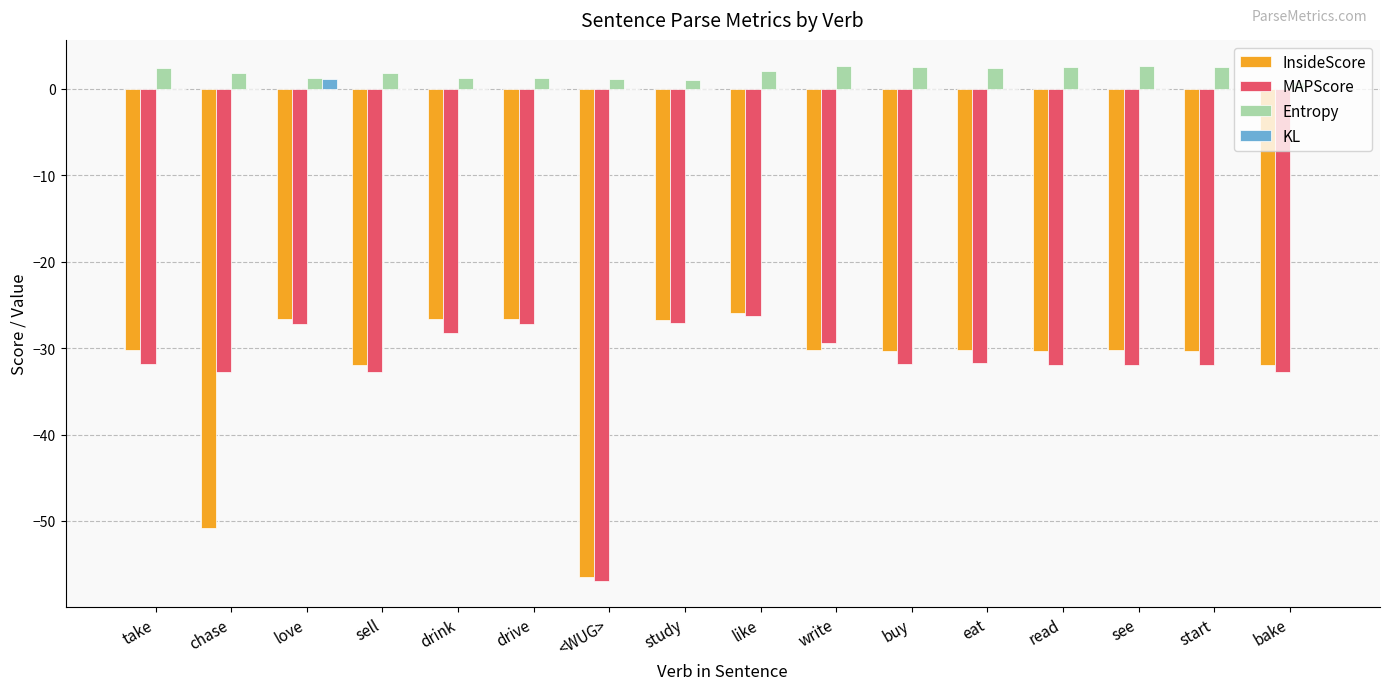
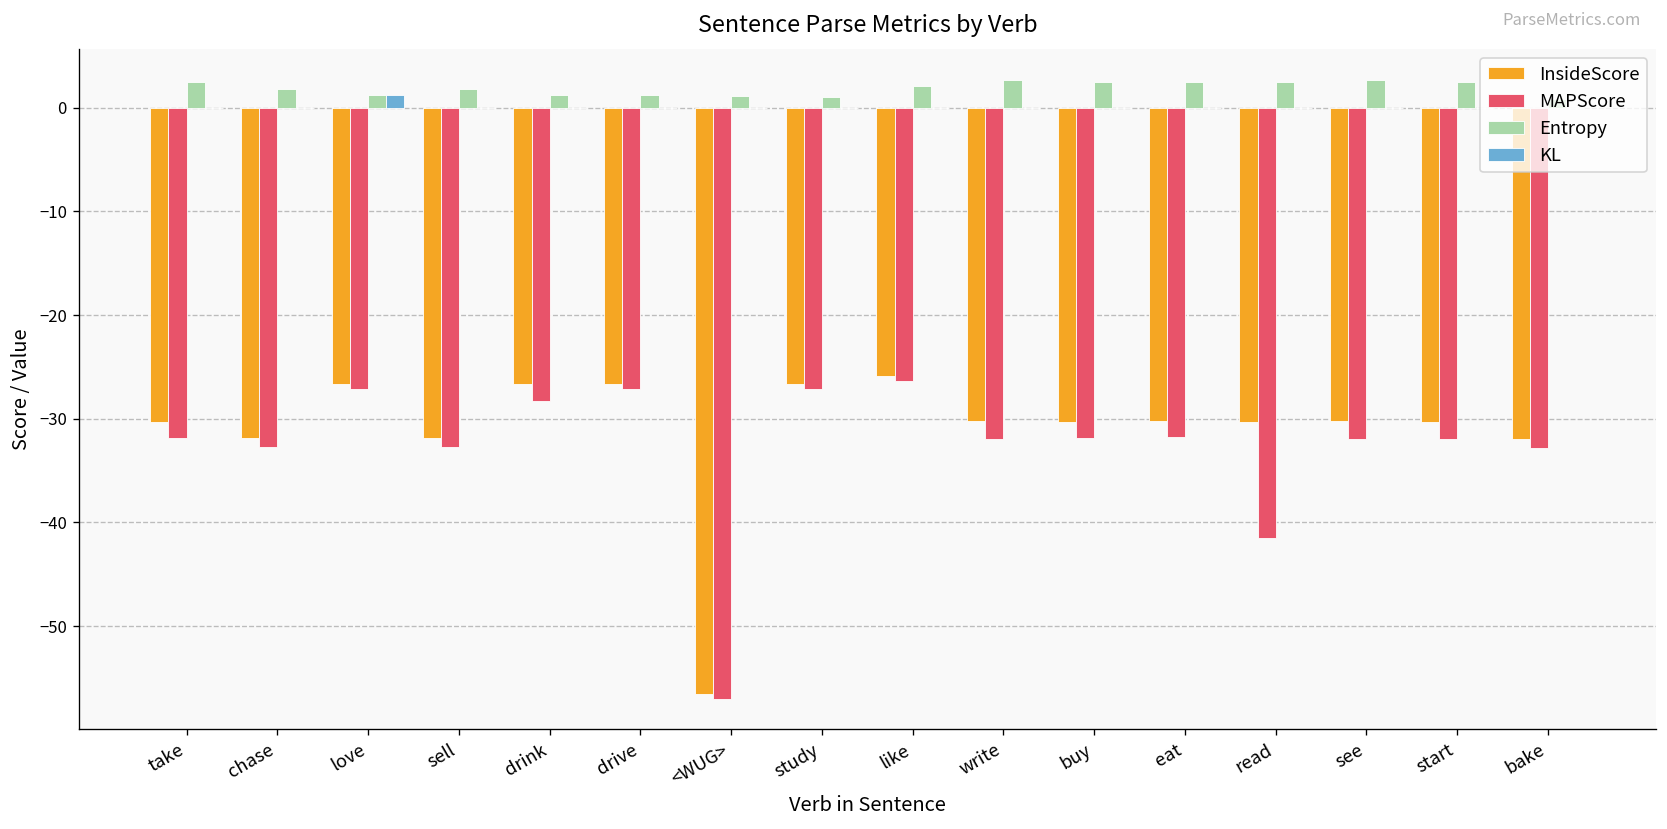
InsideScore, chase: -51 -> -32
MAPScore, write: -29 -> -32
MAPScore, read: -32 -> -42
